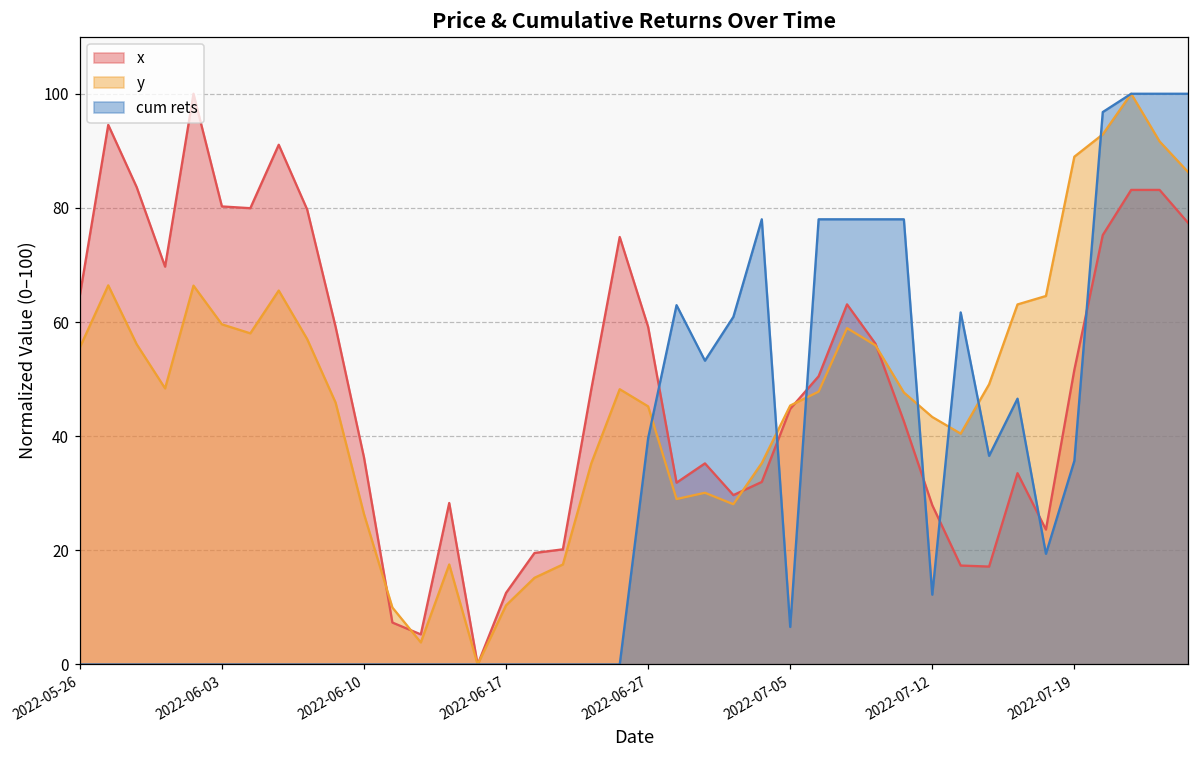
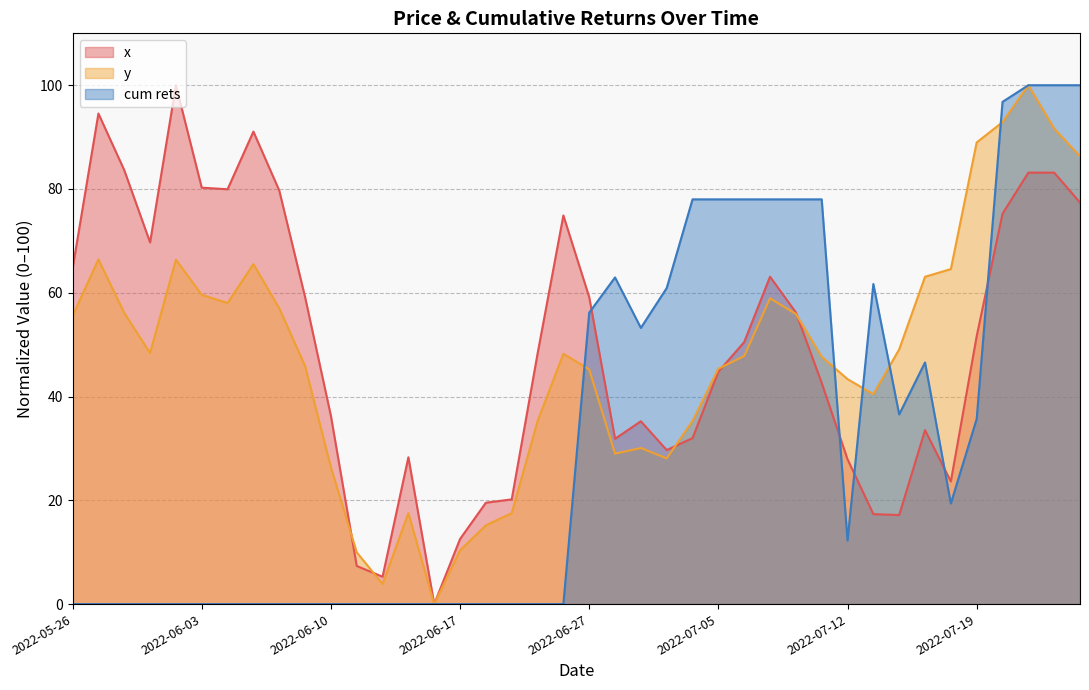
cum rets, 2022-06-27: 40 -> 56
cum rets, 2022-07-05: 7 -> 78
